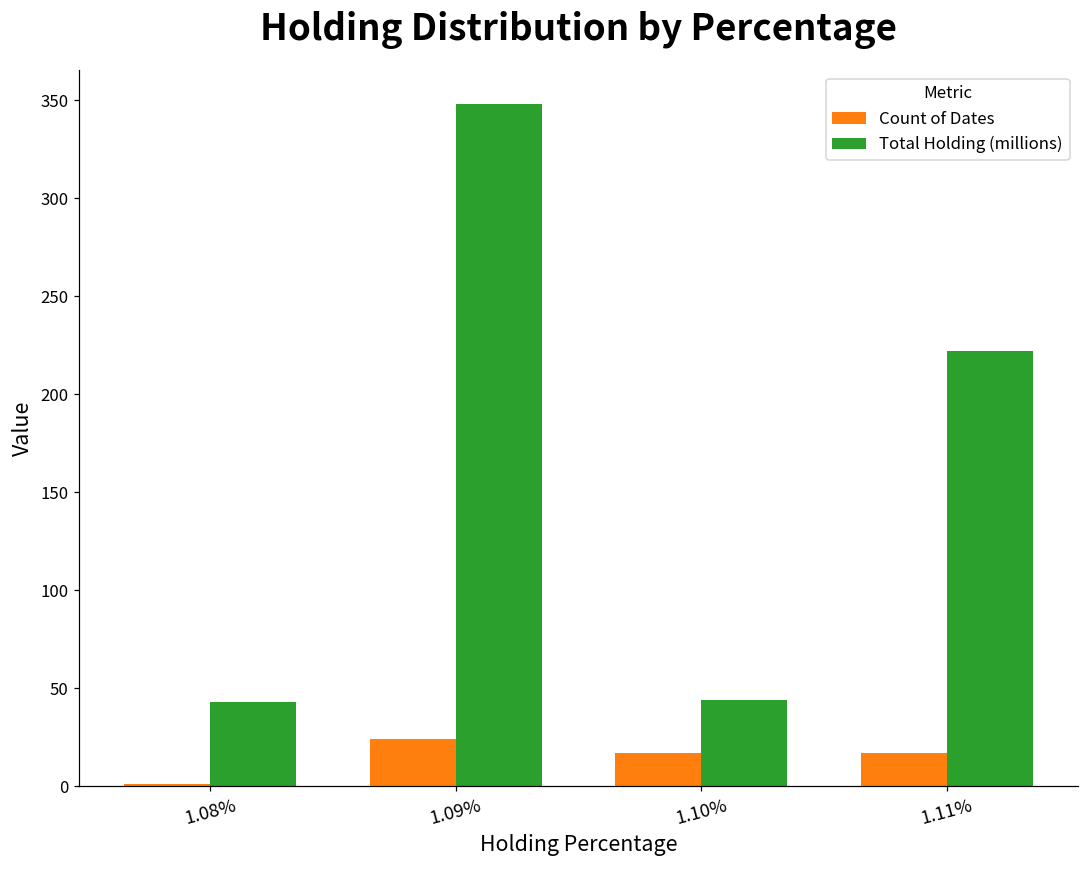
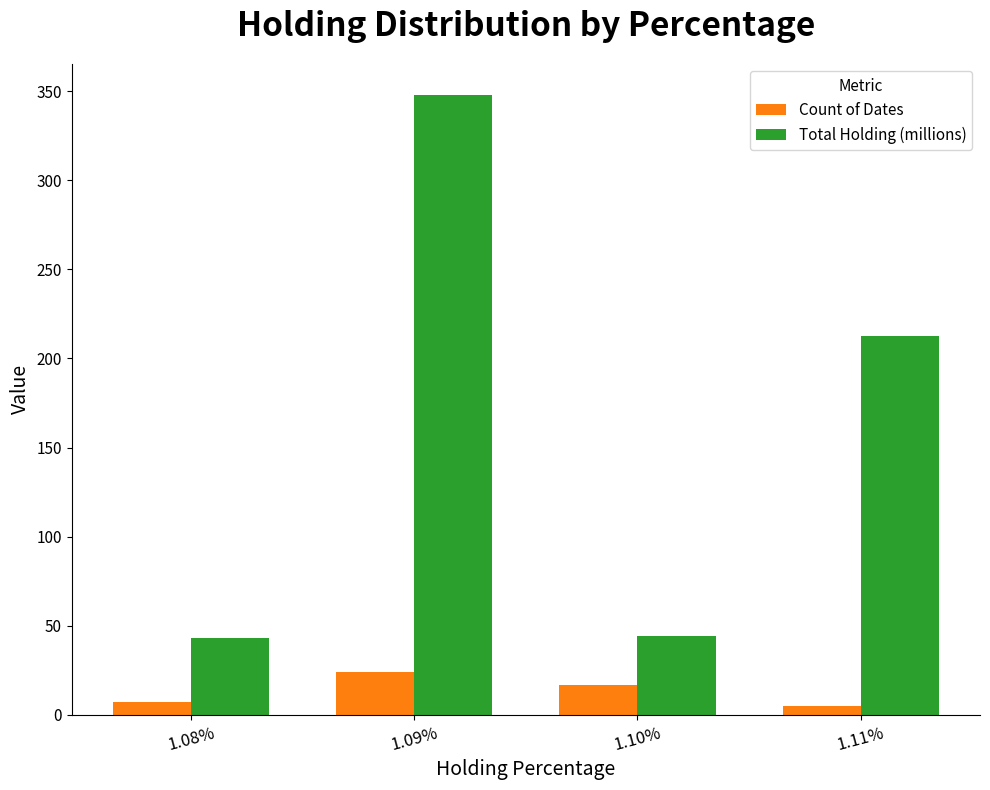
Count of Dates, 1.08%: 1 -> 7
Count of Dates, 1.11%: 17 -> 5
Total Holding (millions), 1.11%: 222 -> 213
